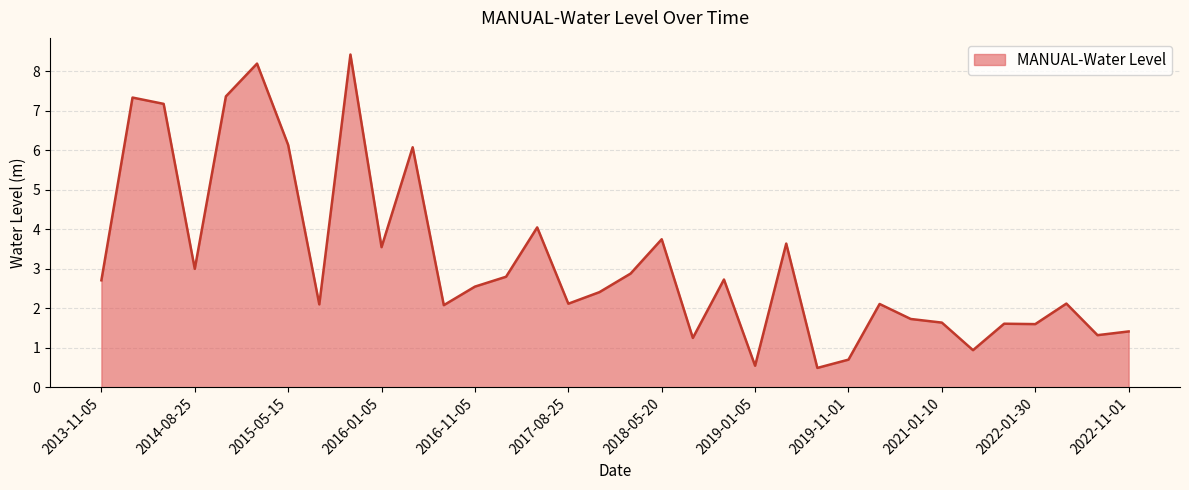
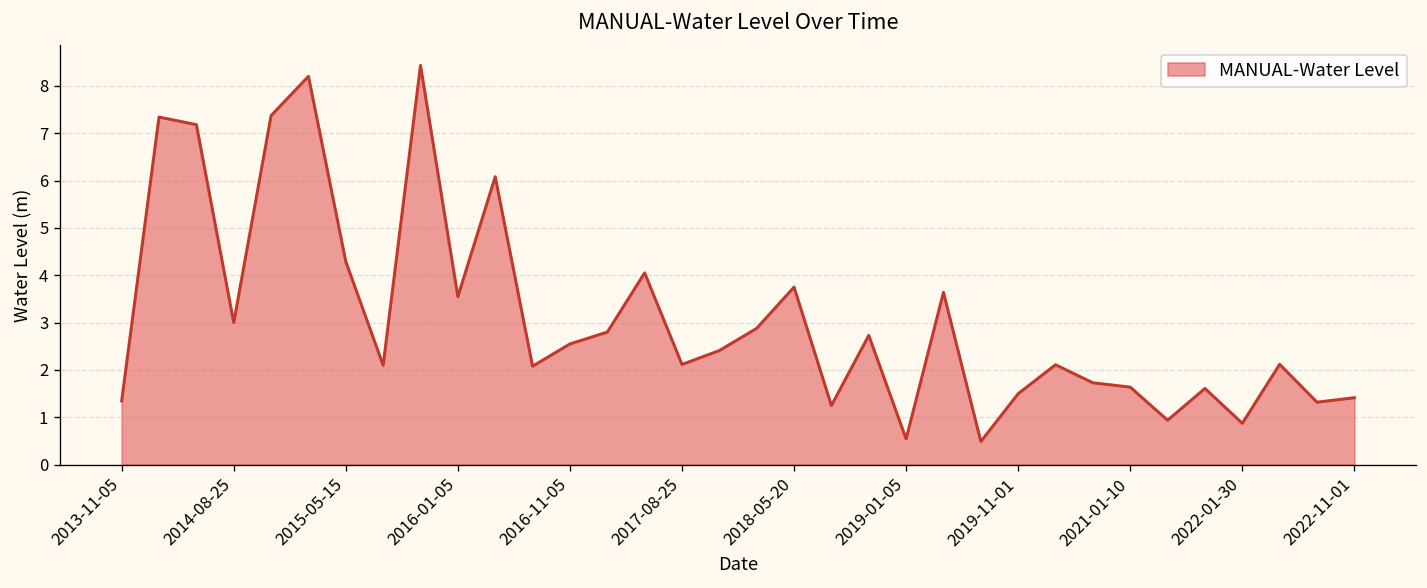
2013-11-05: 2.7 -> 1.3
2015-05-15: 6.1 -> 4.3
2019-11-01: 0.7 -> 1.5
2022-01-30: 1.6 -> 0.9
